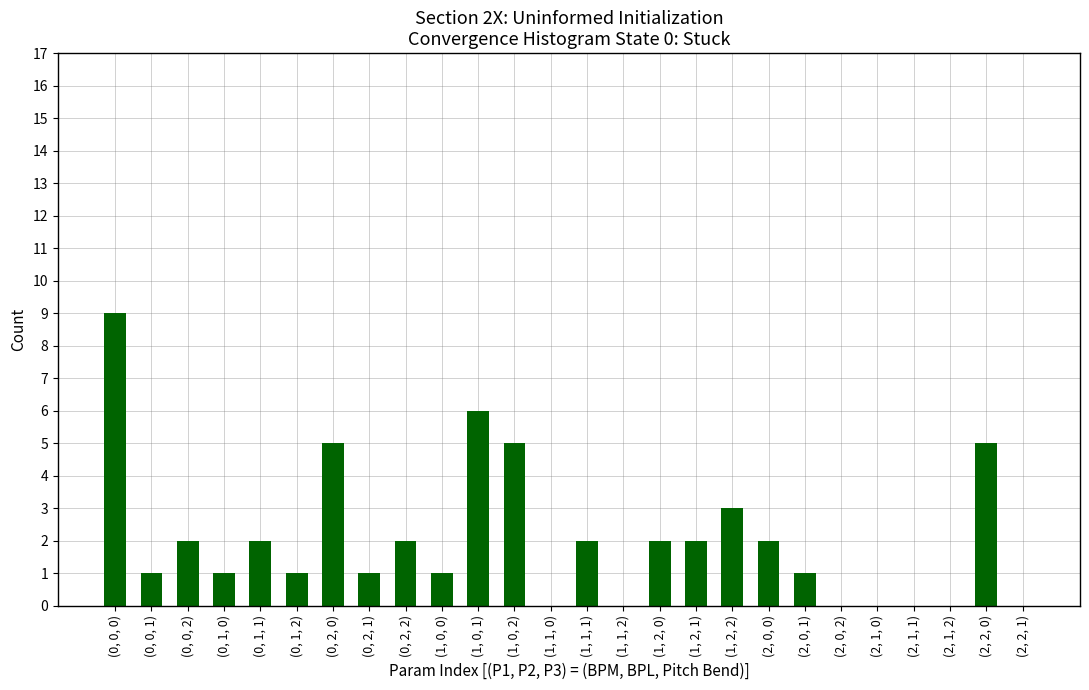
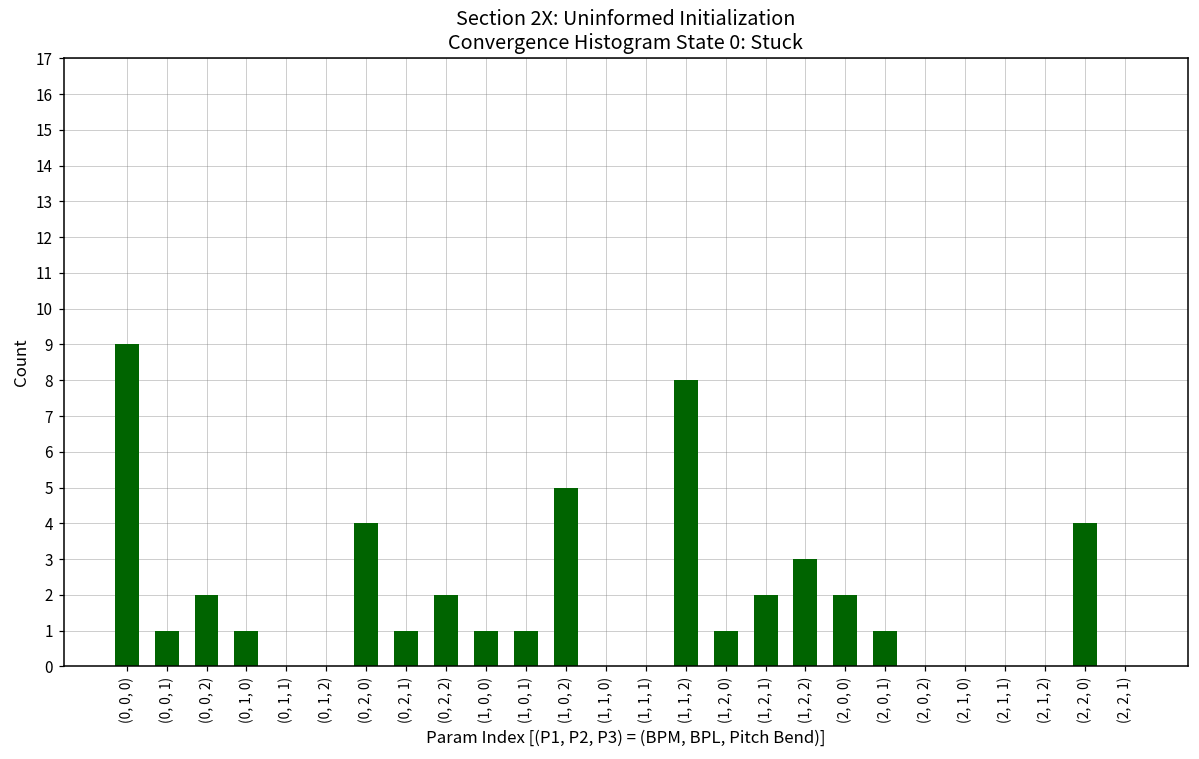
(0, 1, 1): 2 -> 0
(0, 1, 2): 1 -> 0
(0, 2, 0): 5 -> 4
(1, 0, 1): 6 -> 1
(1, 1, 1): 2 -> 0
(1, 1, 2): 0 -> 8
(1, 2, 0): 2 -> 1
(2, 2, 0): 5 -> 4
